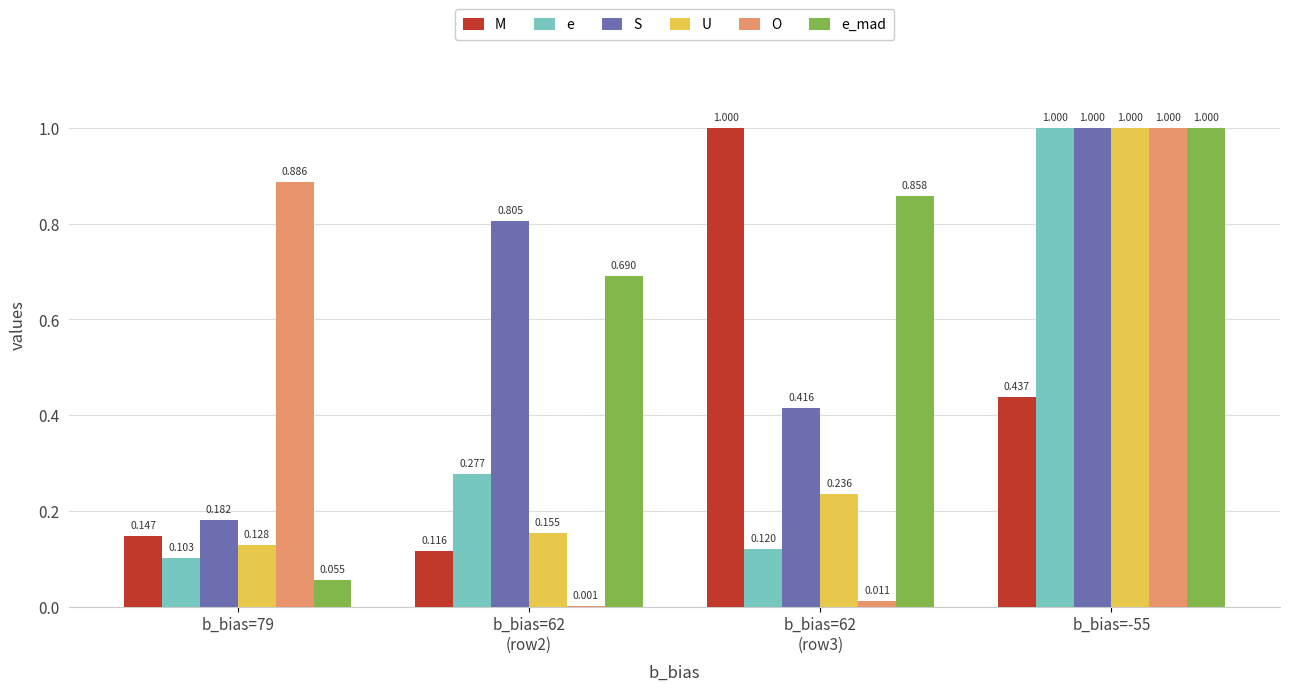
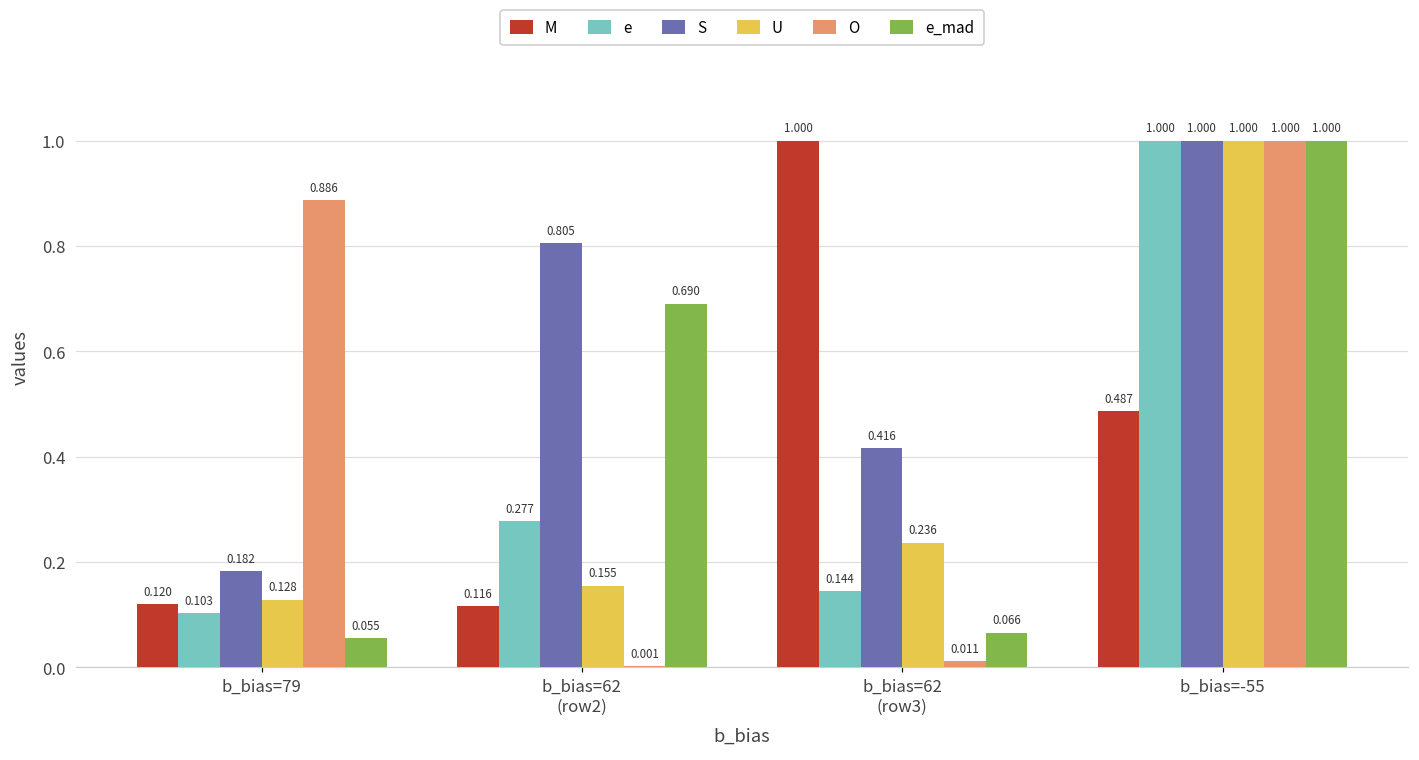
M, b_bias=79: 0.147 -> 0.120
e, b_bias=62 (row3): 0.120 -> 0.144
e_mad, b_bias=62 (row3): 0.858 -> 0.066
M, b_bias=-55: 0.437 -> 0.487
